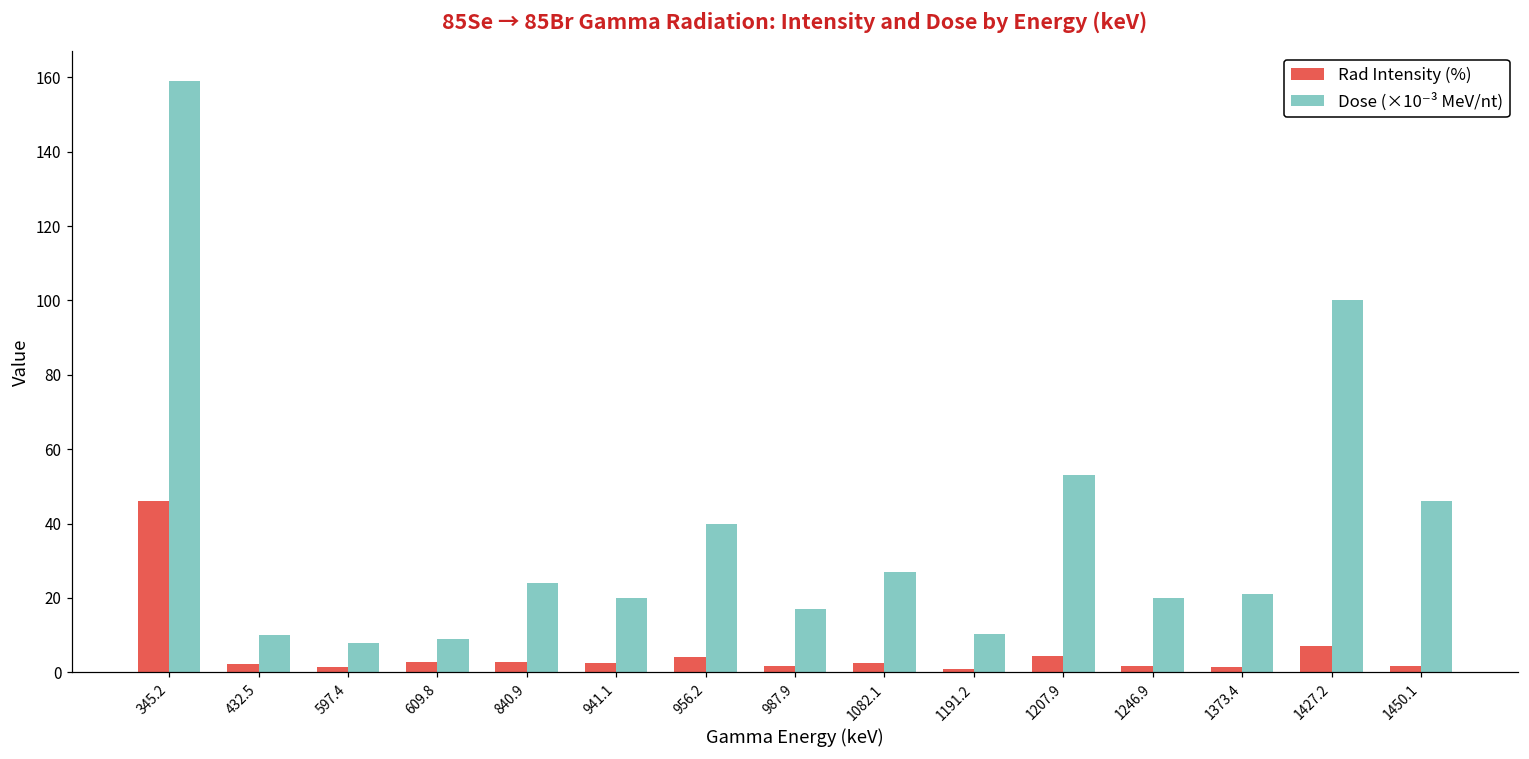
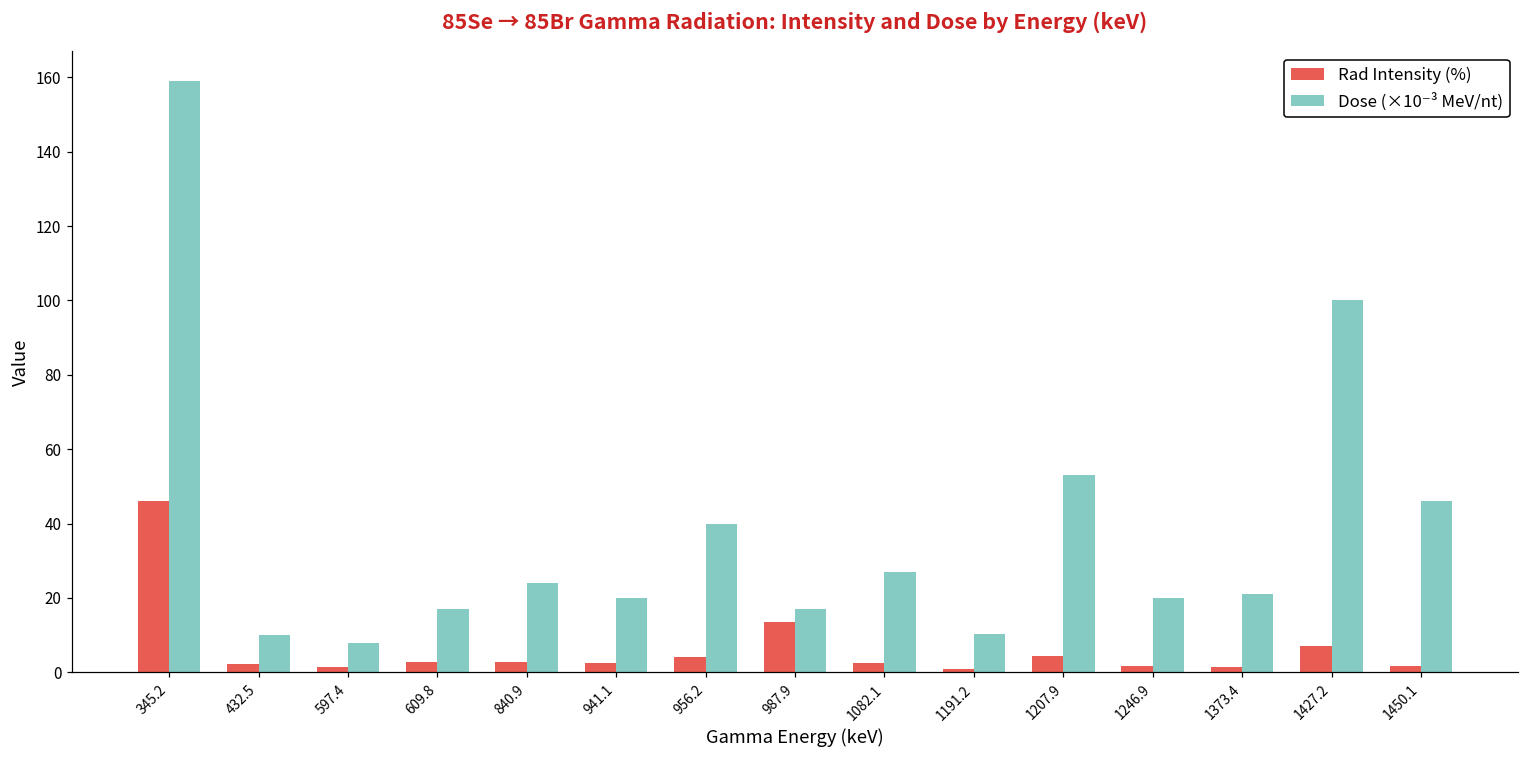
Dose (×10⁻³ MeV/nt), 609.8: 9 -> 17
Rad Intensity (%), 987.9: 2 -> 13
